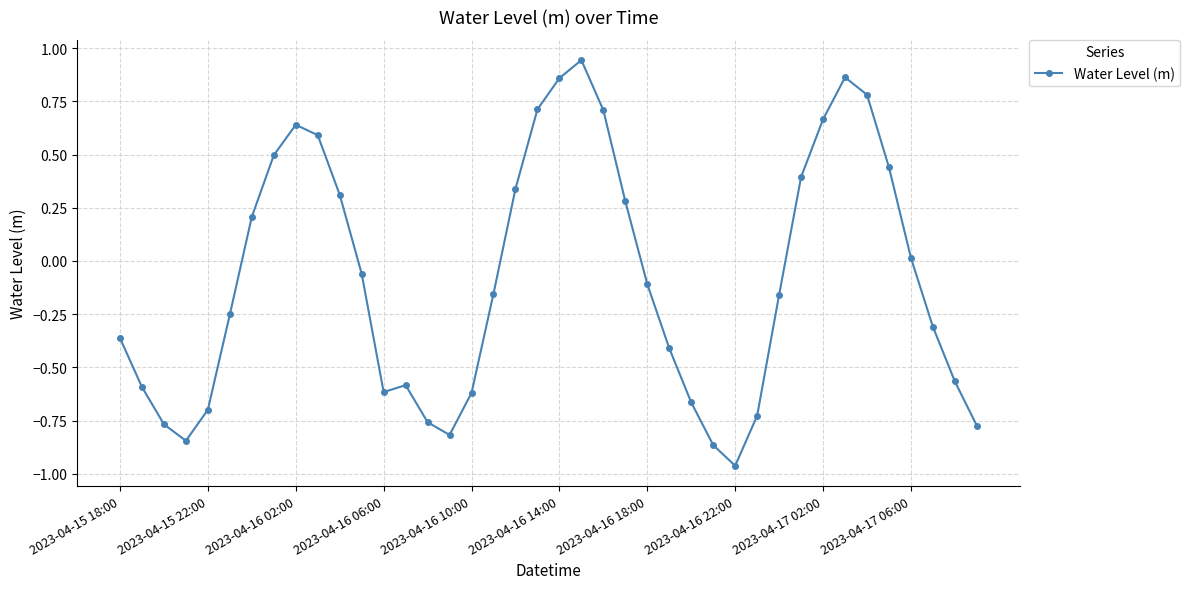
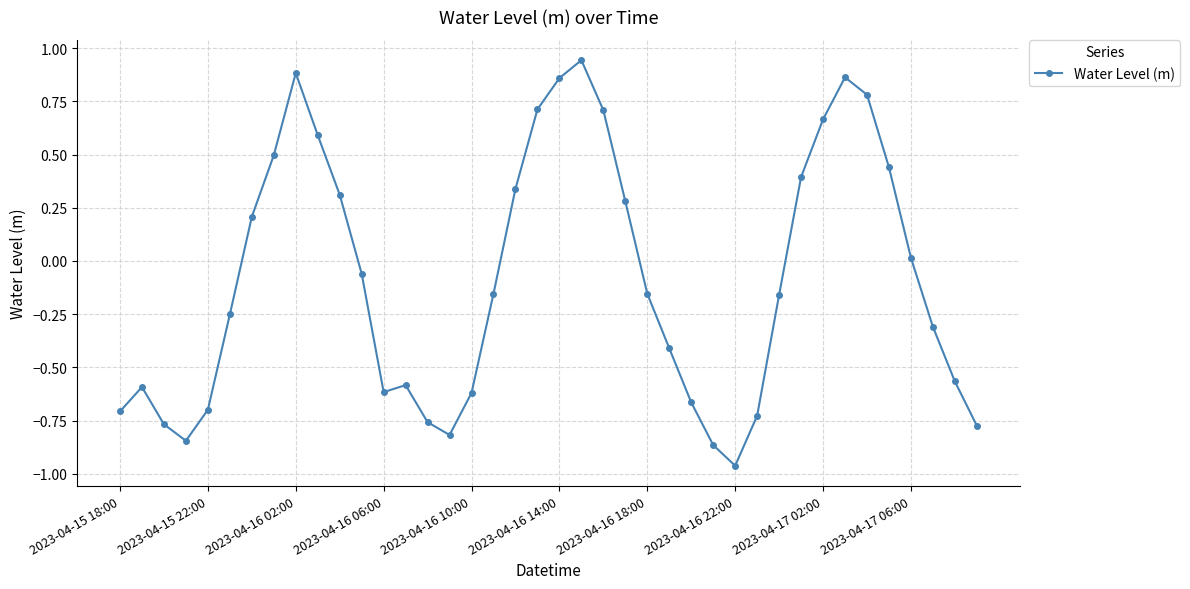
2023-04-15 18:00: -0.36 -> -0.71
2023-04-16 02:00: 0.64 -> 0.88
2023-04-16 18:00: -0.11 -> -0.15
